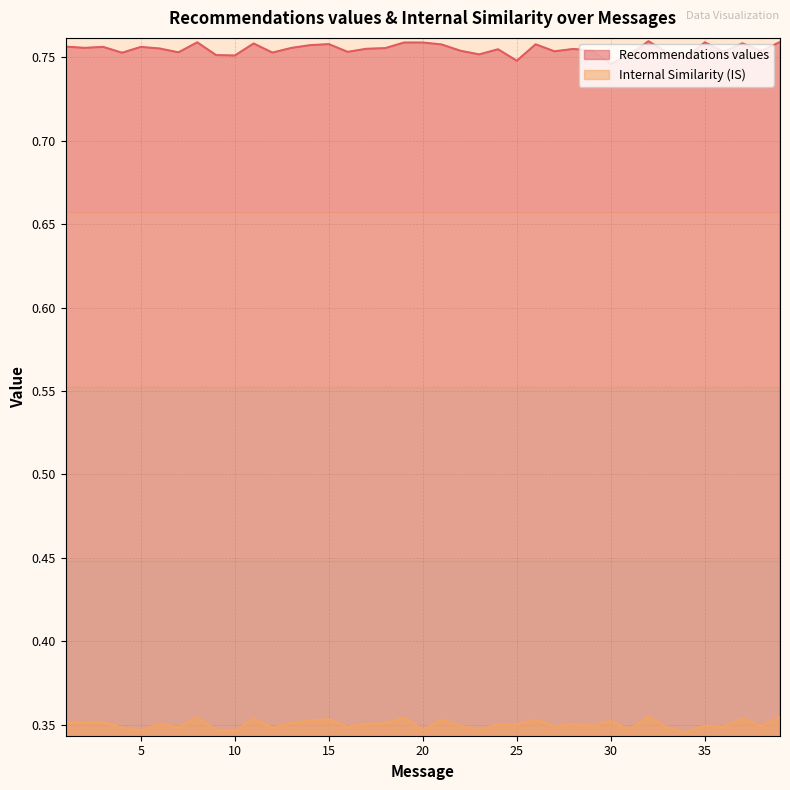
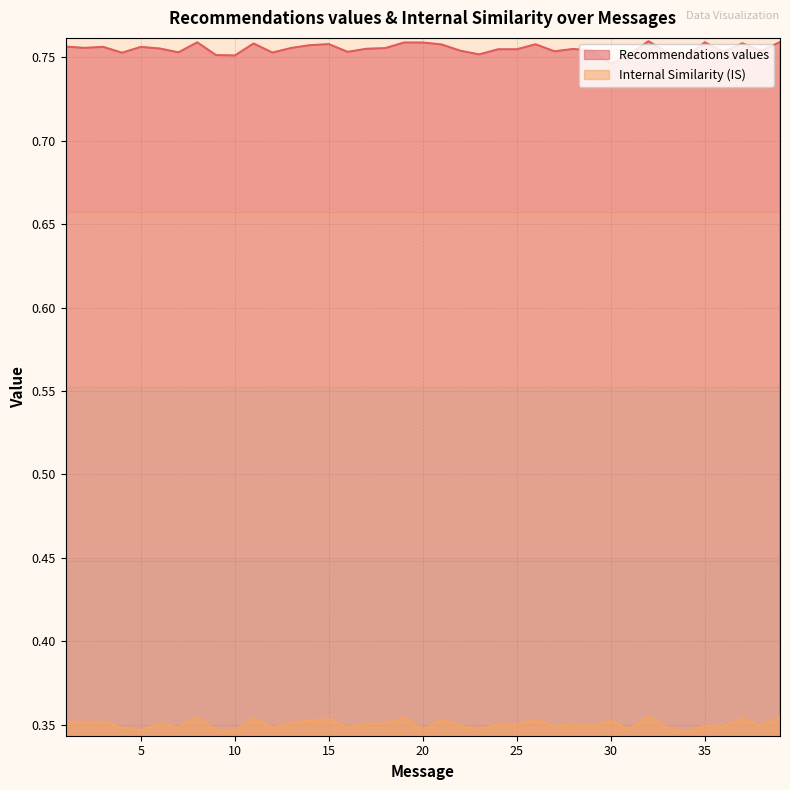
Recommendations values, 25: 0.748 -> 0.755
